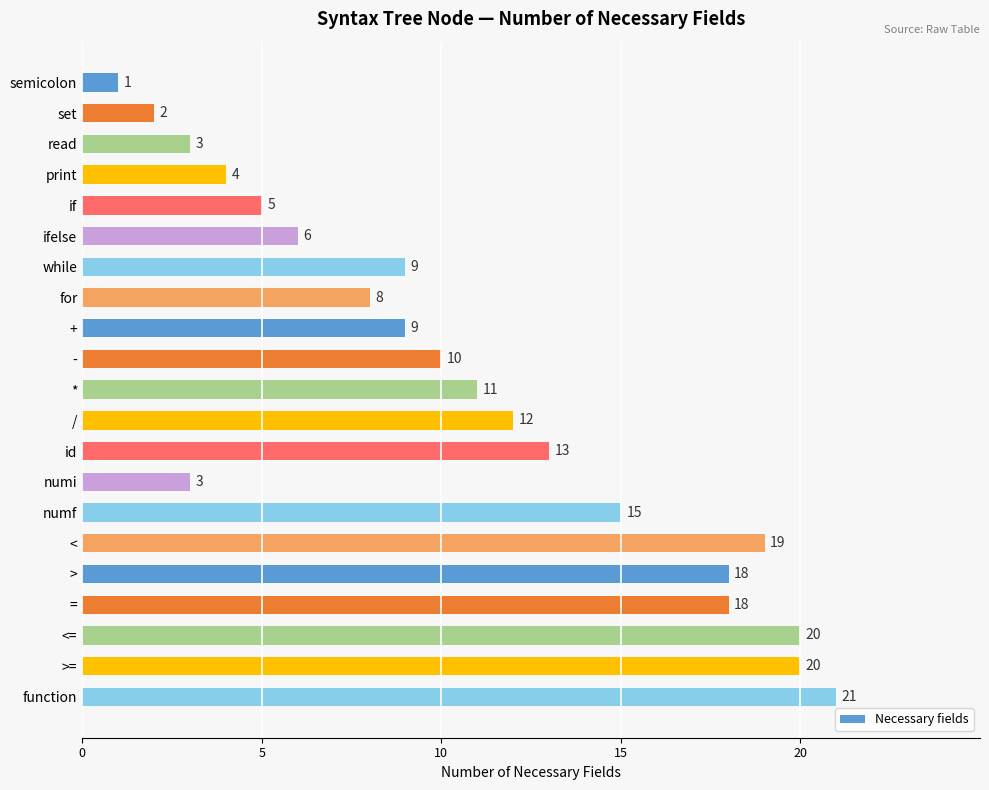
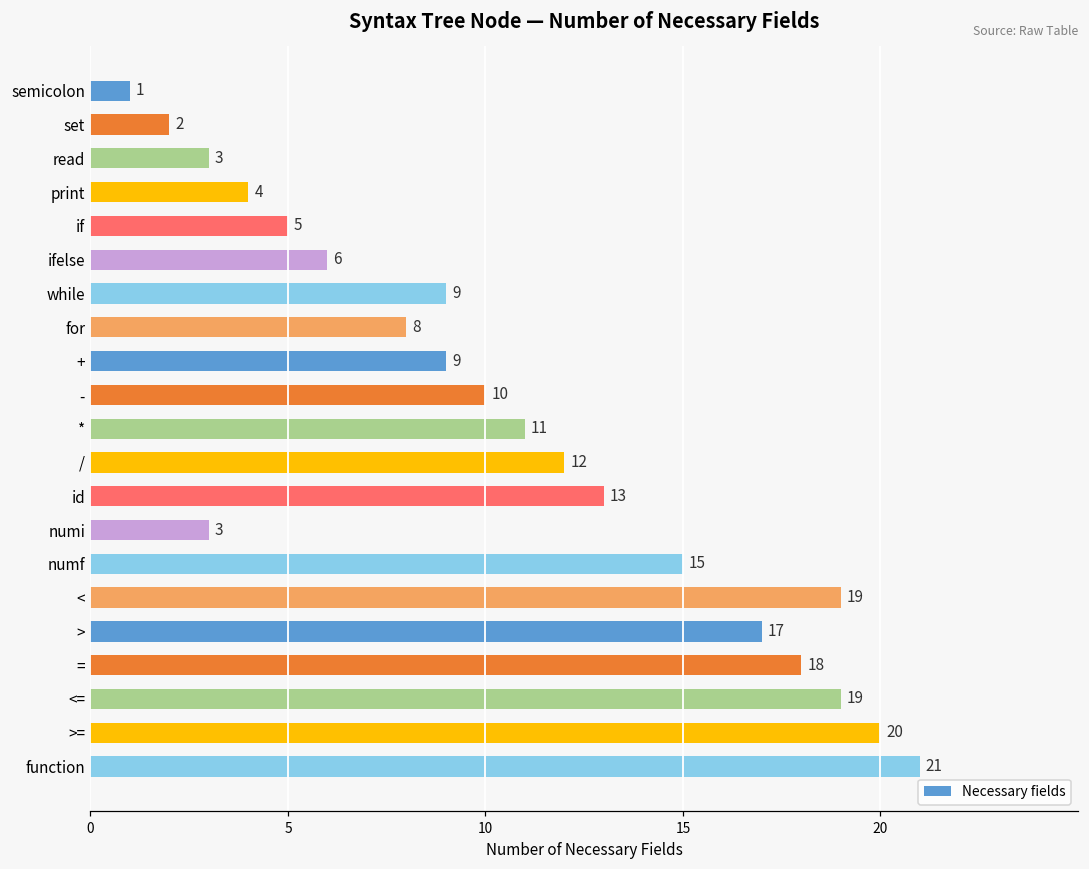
>: 18 -> 17
<=: 20 -> 19
